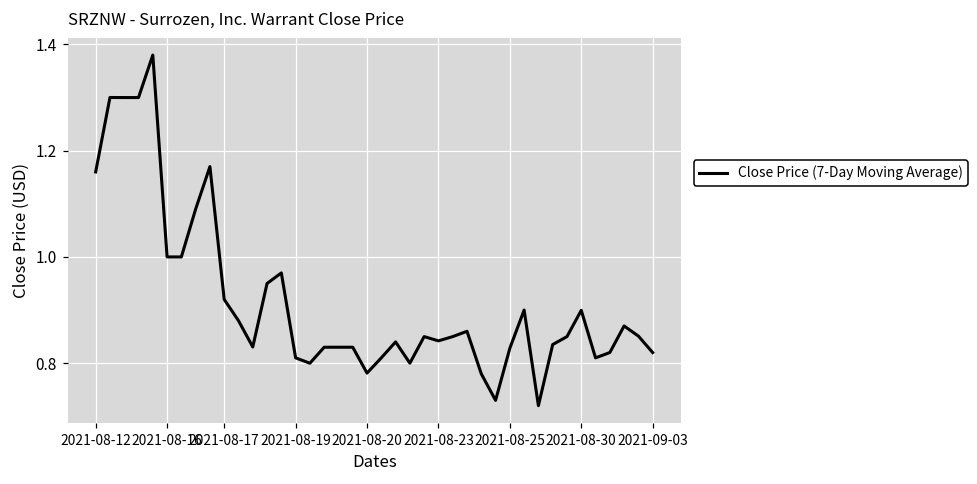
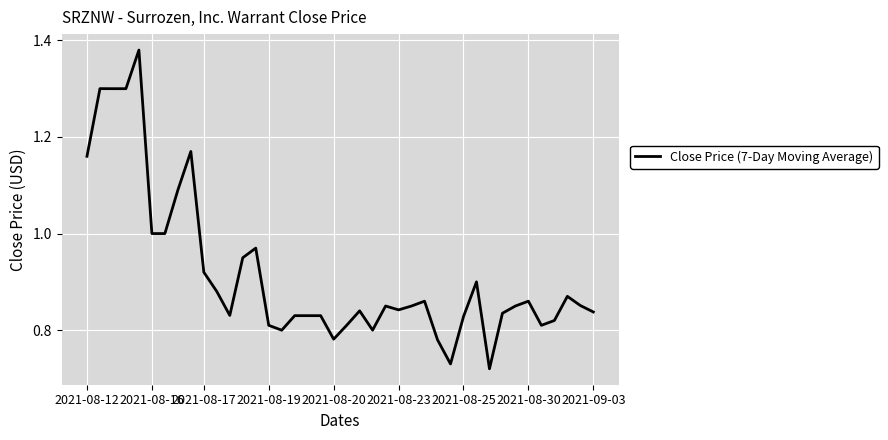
2021-08-30: 0.90 -> 0.86
2021-09-03: 0.82 -> 0.84
